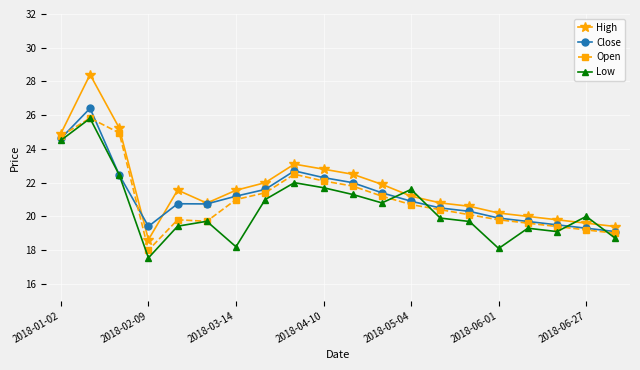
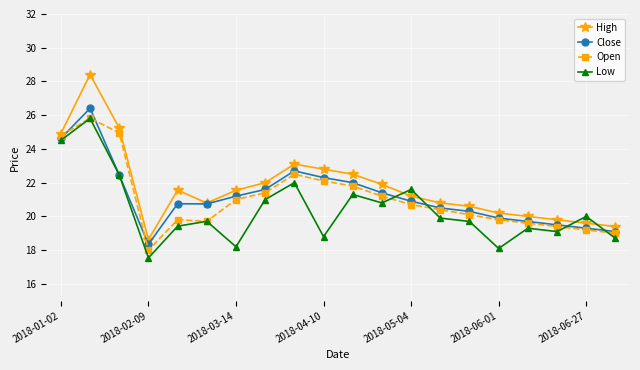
Close, 2018-02-09: 19.4 -> 18.4
Low, 2018-04-10: 21.7 -> 18.8
